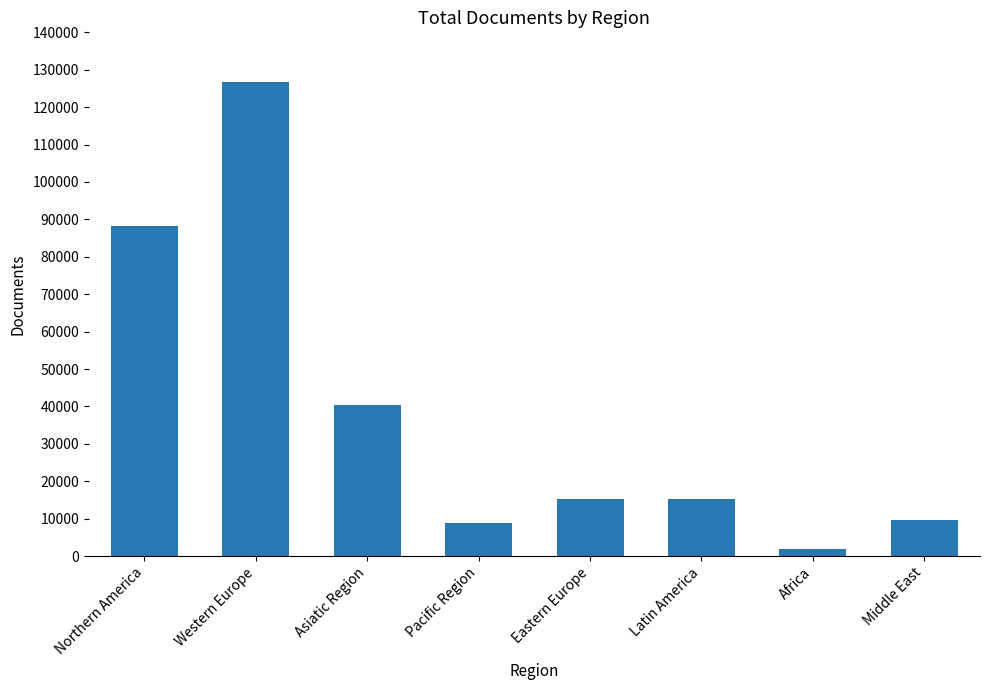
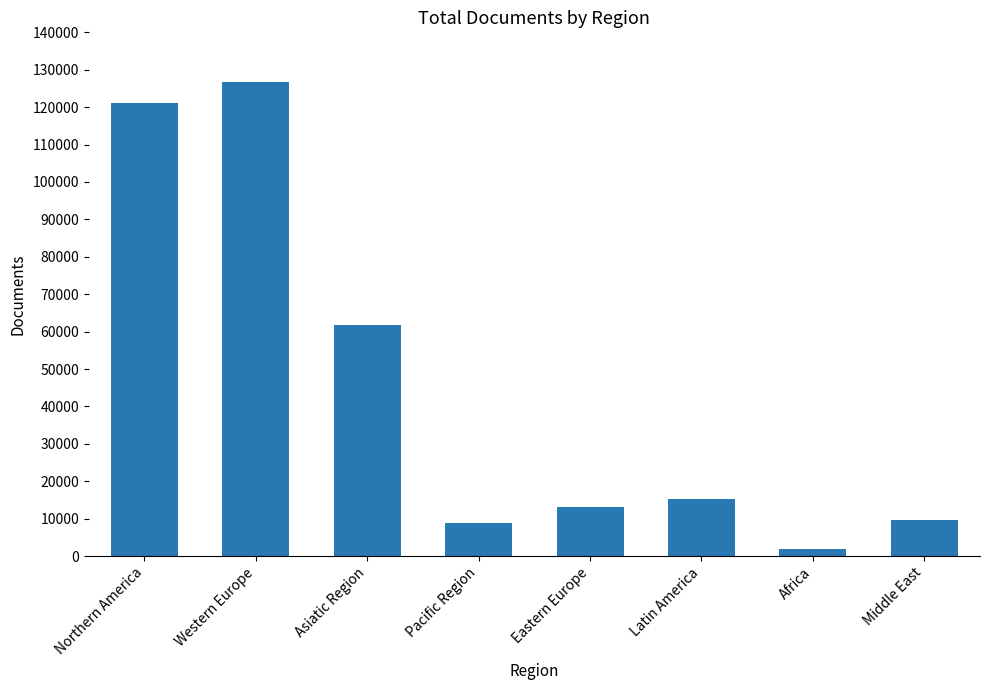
Northern America: 88000 -> 121000
Asiatic Region: 40000 -> 62000
Eastern Europe: 15000 -> 13000
